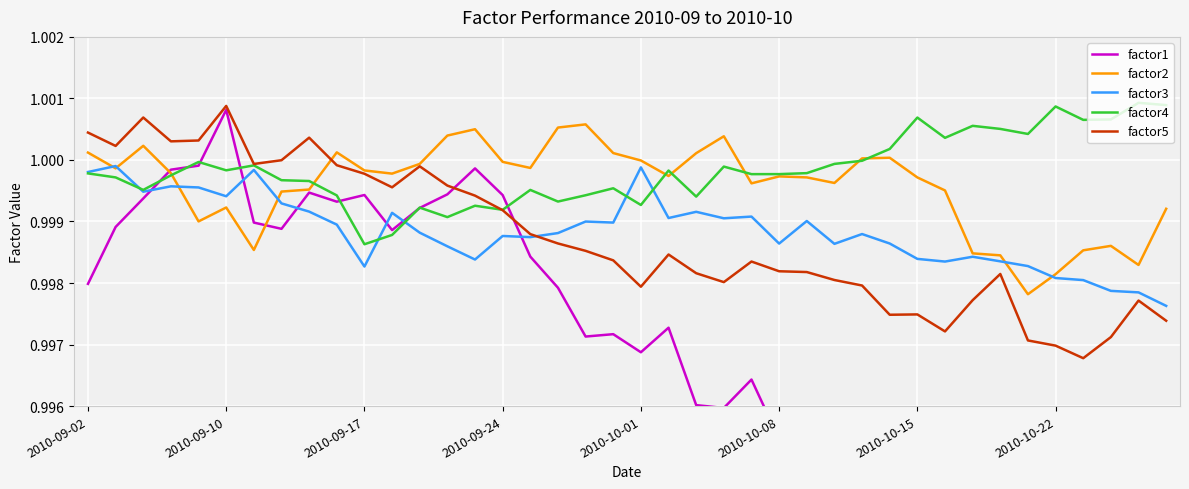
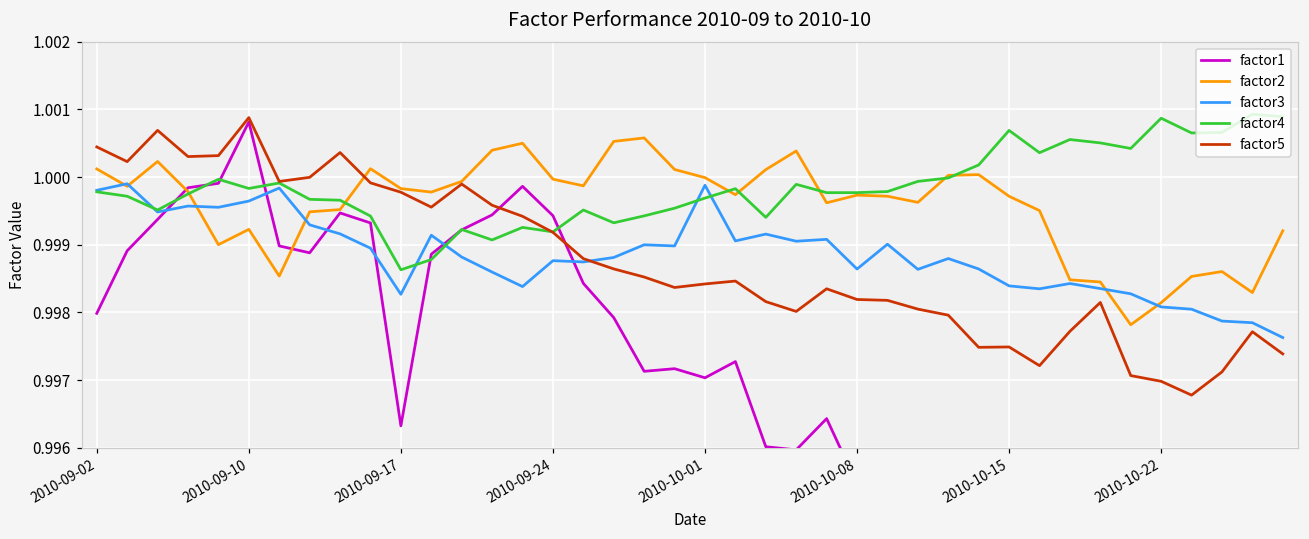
factor3, 2010-09-10: 0.9994 -> 0.9996
factor1, 2010-09-17: 0.9994 -> 0.9963
factor1, 2010-10-01: 0.9969 -> 0.9970
factor4, 2010-10-01: 0.9993 -> 0.9997
factor5, 2010-10-01: 0.9979 -> 0.9984
